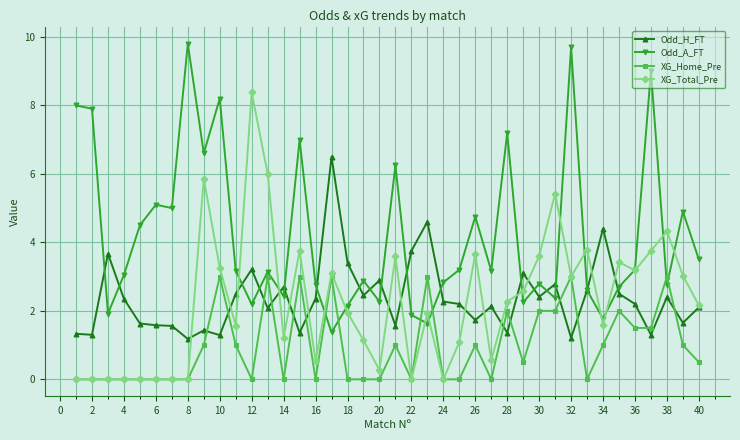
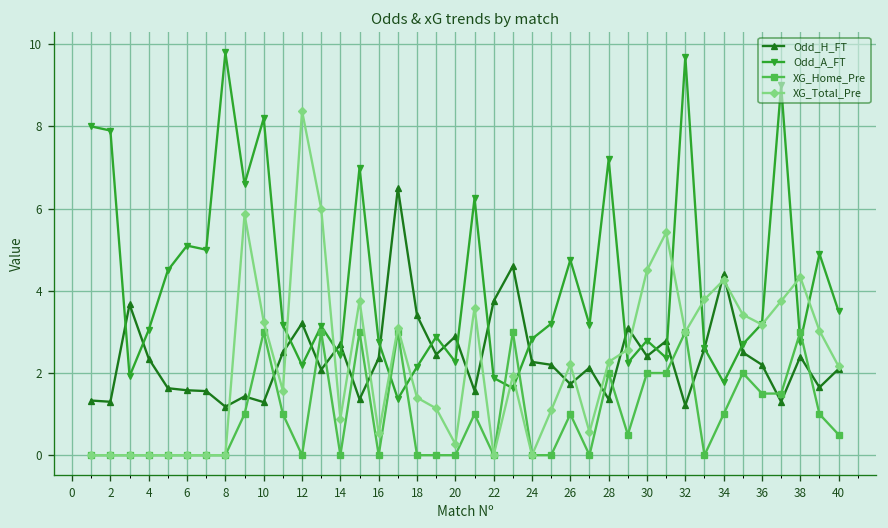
XG_Total_Pre, 14: 1.2 -> 0.9
XG_Total_Pre, 18: 2.0 -> 1.4
XG_Total_Pre, 26: 3.7 -> 2.2
XG_Total_Pre, 30: 3.6 -> 4.5
XG_Total_Pre, 34: 1.6 -> 4.3
